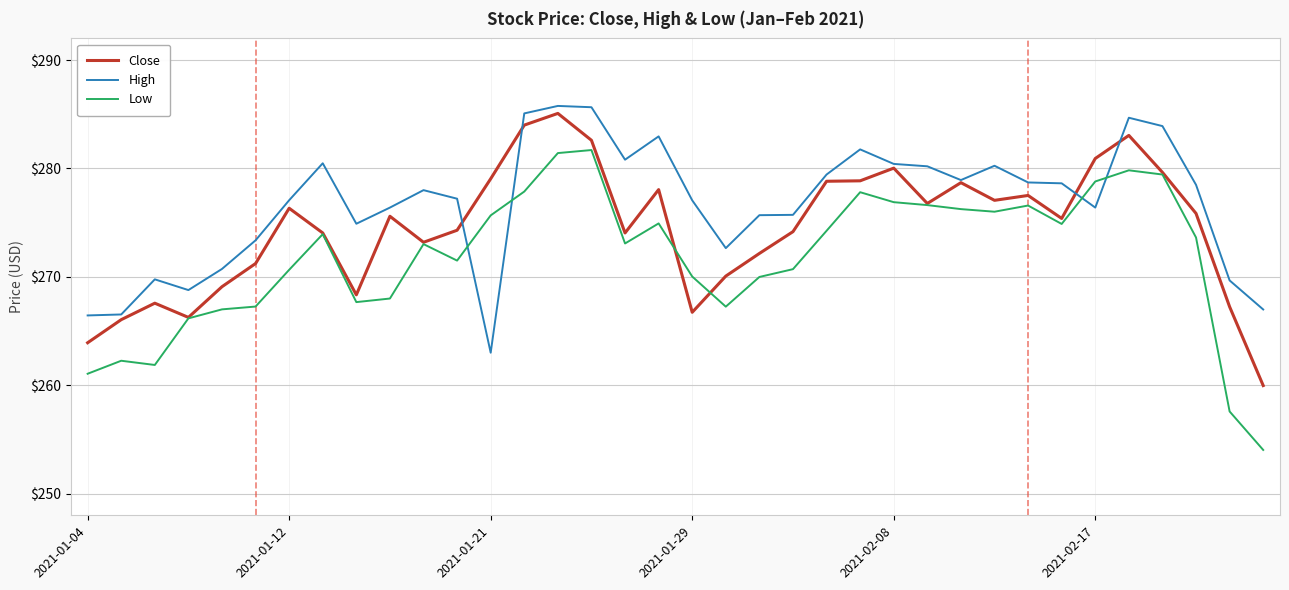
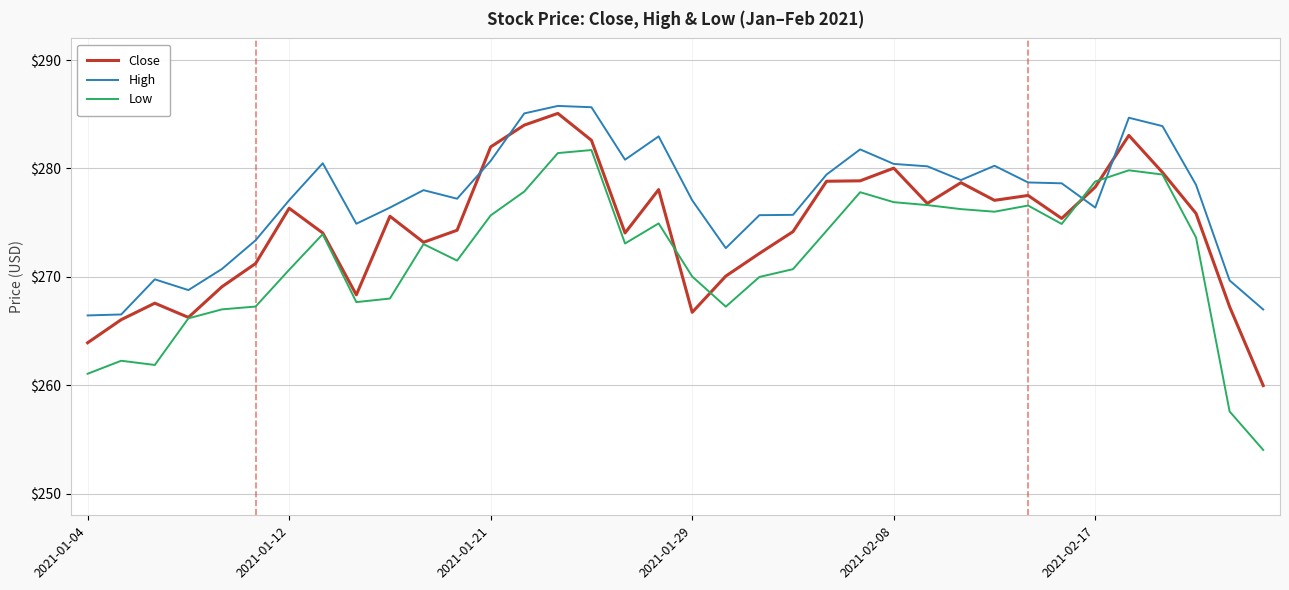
Close, 2021-01-21: $279.1 -> $282.0
High, 2021-01-21: $263.0 -> $280.7
Close, 2021-02-17: $280.9 -> $278.3
